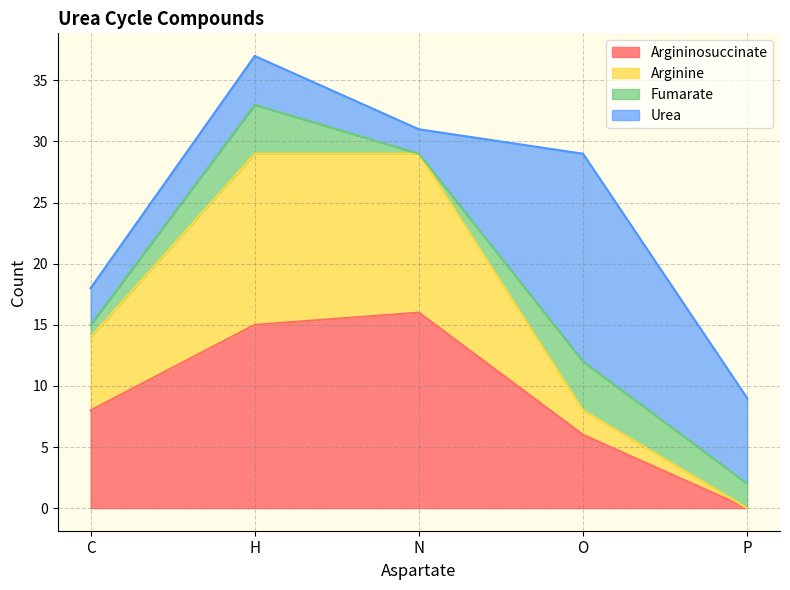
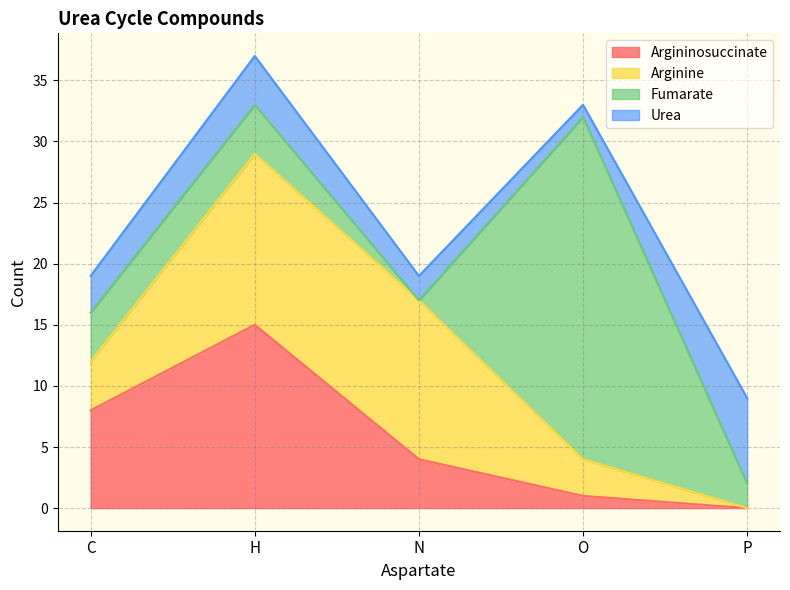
Arginine, C: 6 -> 4
Fumarate, C: 1 -> 4
Argininosuccinate, N: 16 -> 4
Argininosuccinate, O: 6 -> 1
Arginine, O: 2 -> 3
Fumarate, O: 4 -> 28
Urea, O: 17 -> 1
